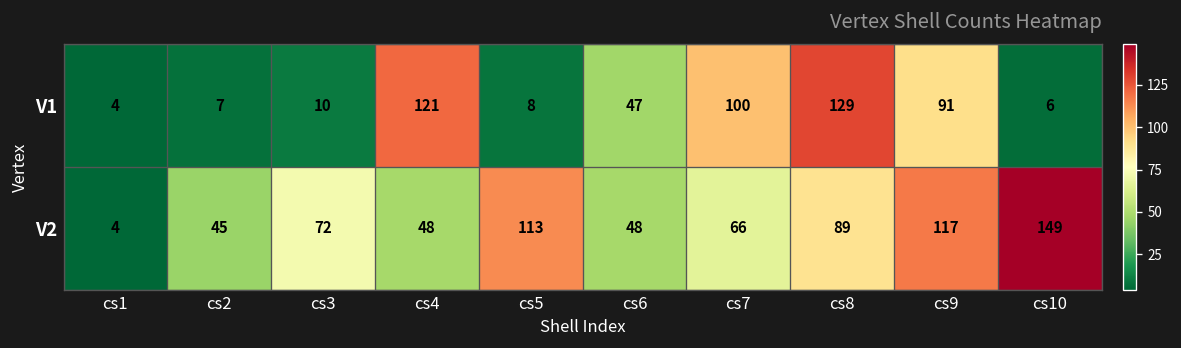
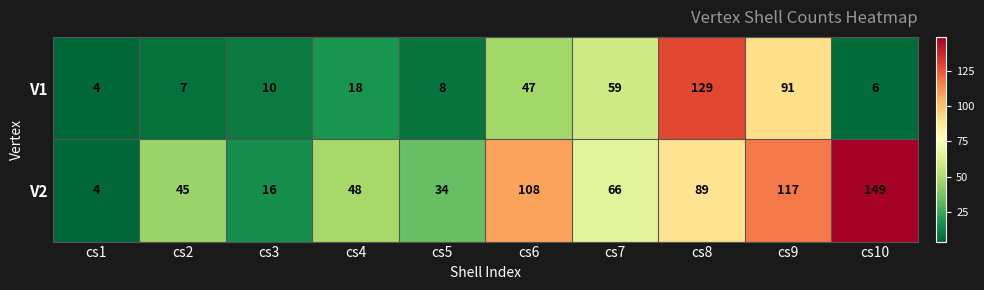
V1, cs4: 121 -> 18
V1, cs7: 100 -> 59
V2, cs3: 72 -> 16
V2, cs5: 113 -> 34
V2, cs6: 48 -> 108
